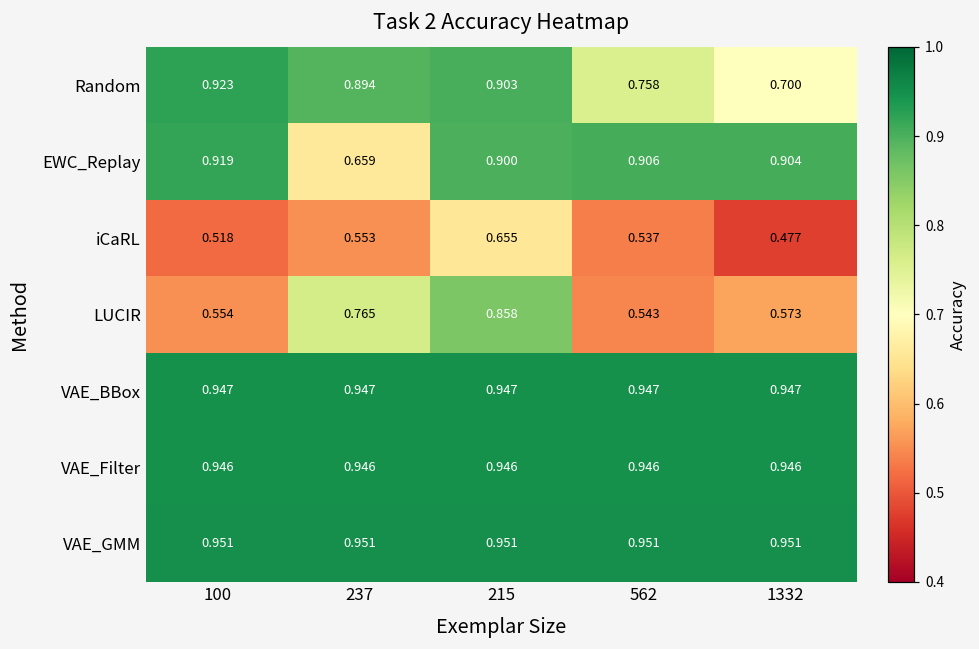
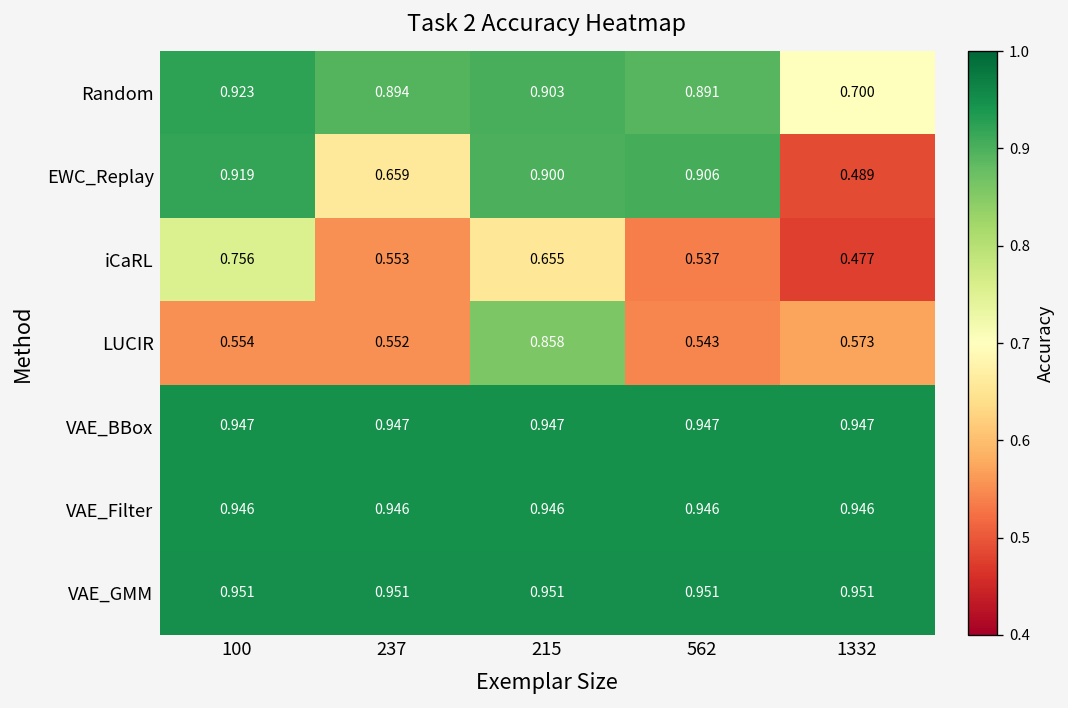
Random, 562: 0.758 -> 0.891
EWC_Replay, 1332: 0.904 -> 0.489
iCaRL, 100: 0.518 -> 0.756
LUCIR, 237: 0.765 -> 0.552
